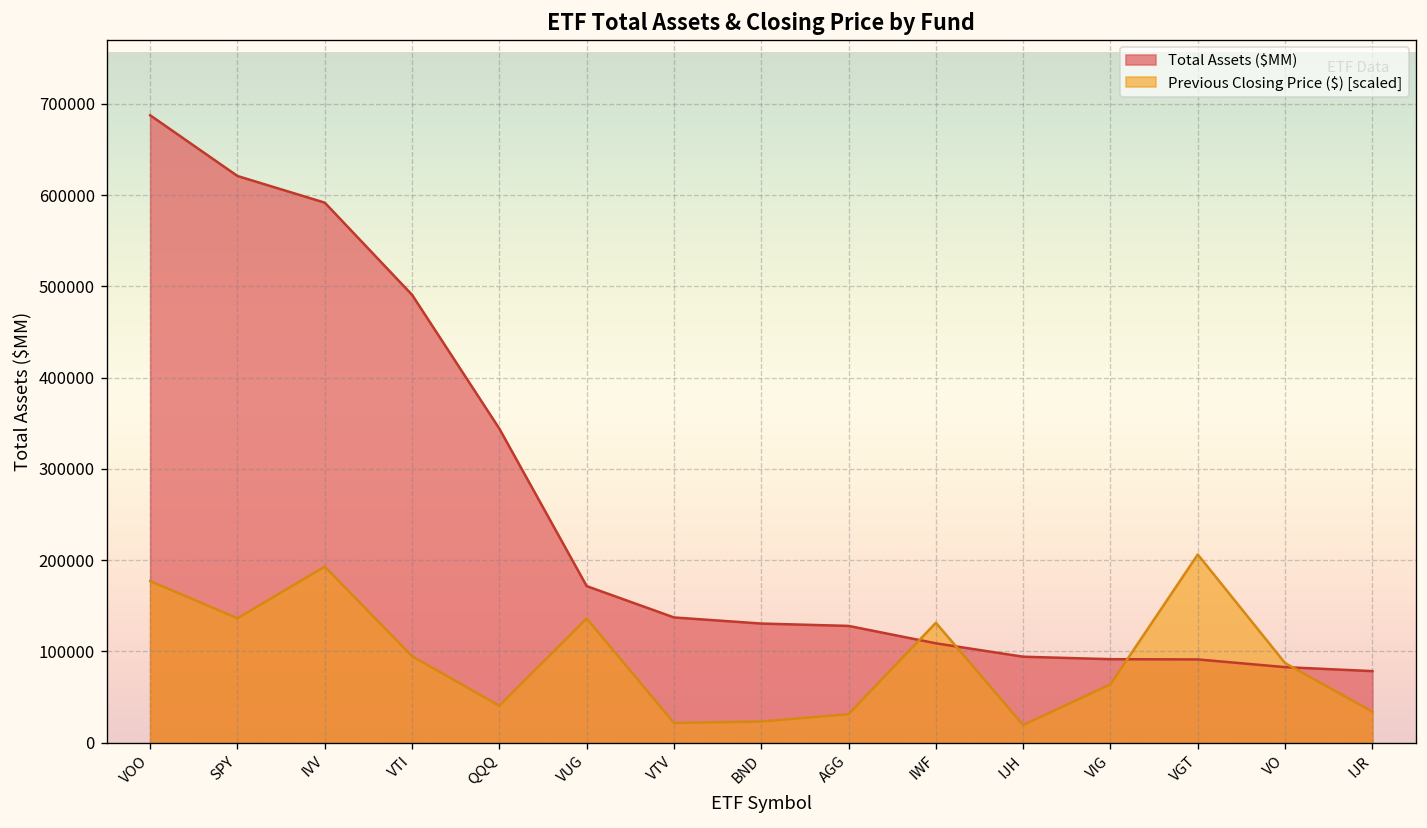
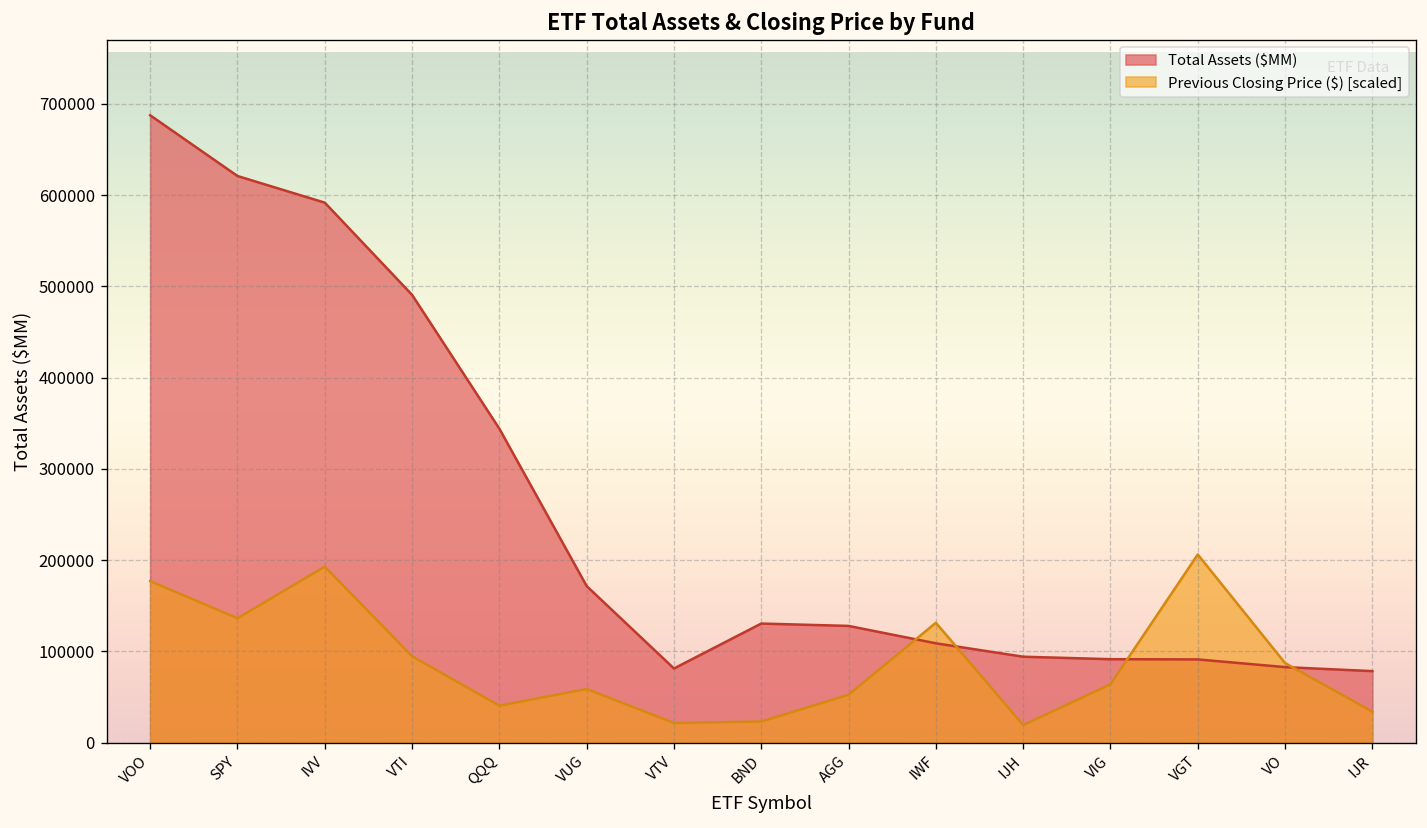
Previous Closing Price ($) [scaled], VUG: 140000 -> 60000
Total Assets ($MM), VTV: 140000 -> 80000
Previous Closing Price ($) [scaled], AGG: 30000 -> 50000
